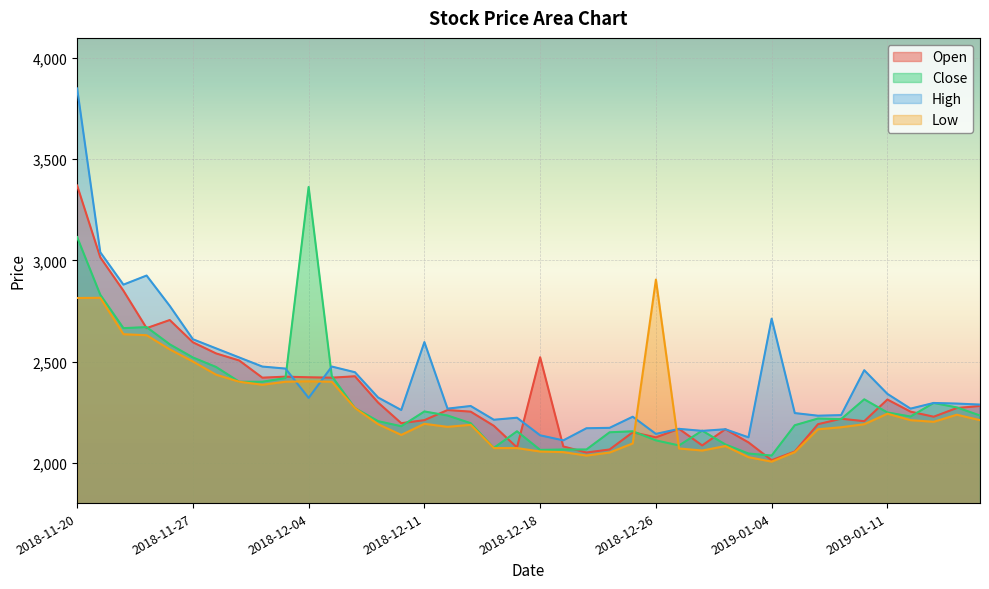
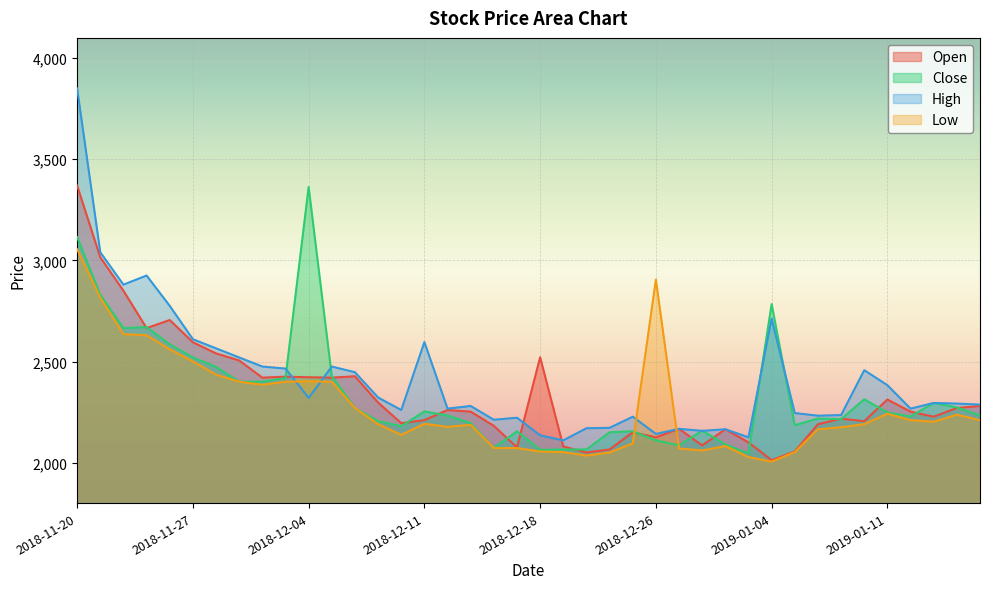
Low, 2018-11-20: 2,810 -> 3,060
Close, 2019-01-04: 2,040 -> 2,780
High, 2019-01-11: 2,340 -> 2,380
